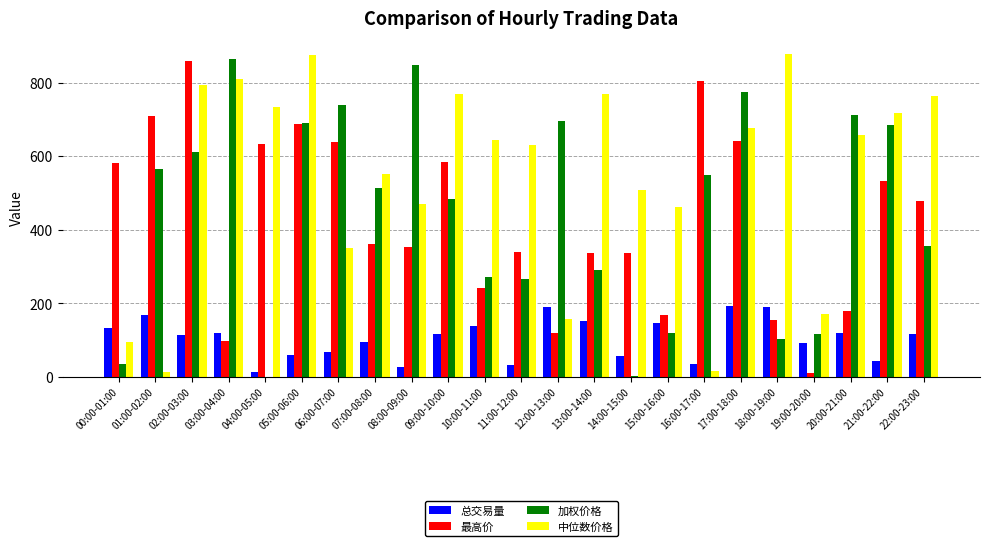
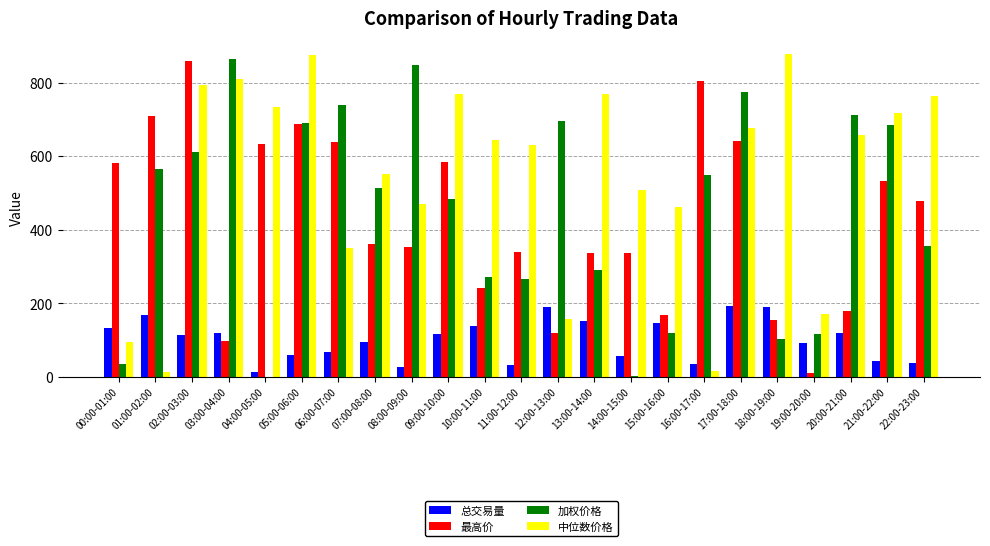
总交易量, 22:00-23:00: 120 -> 40
